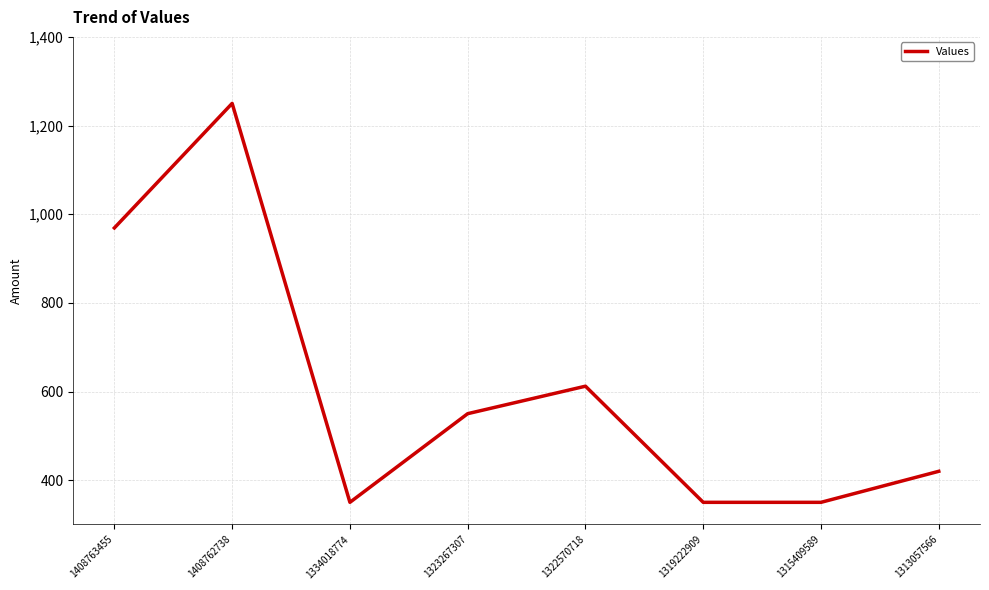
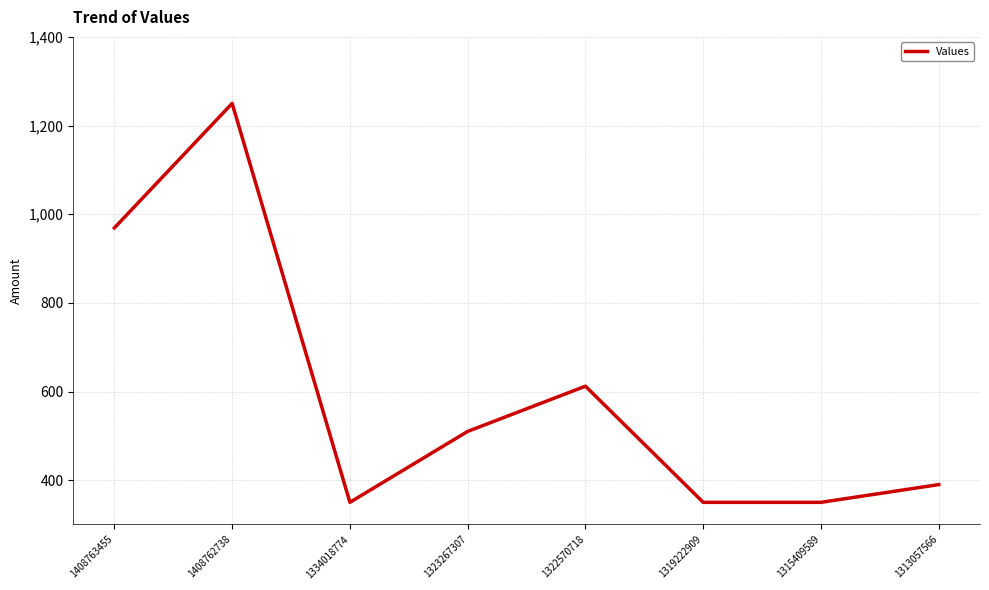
1323267307: 550 -> 510
1313057566: 420 -> 390
